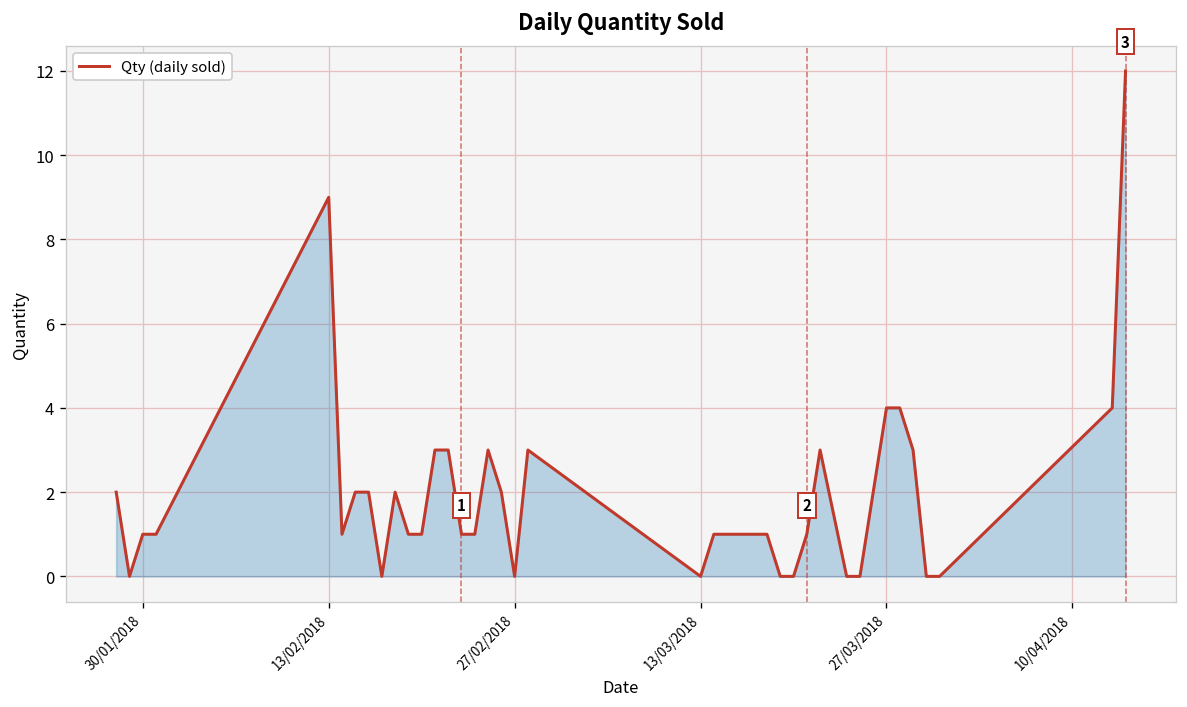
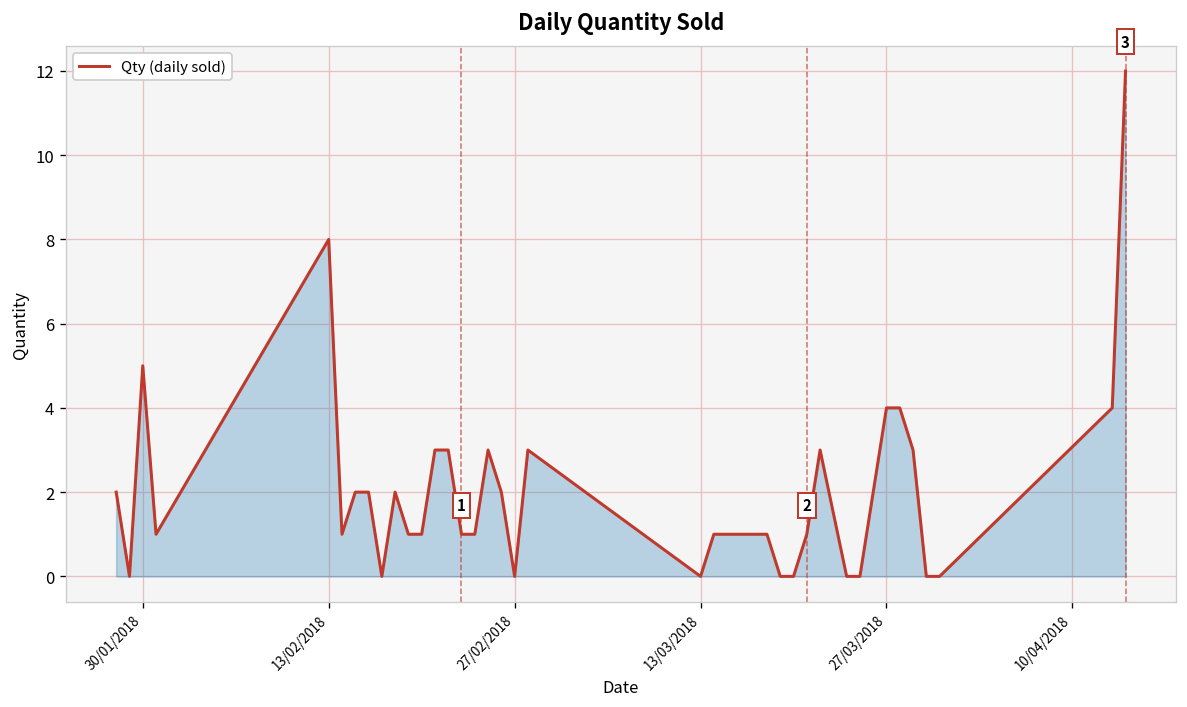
30/01/2018: 1 -> 5
13/02/2018: 9 -> 8
